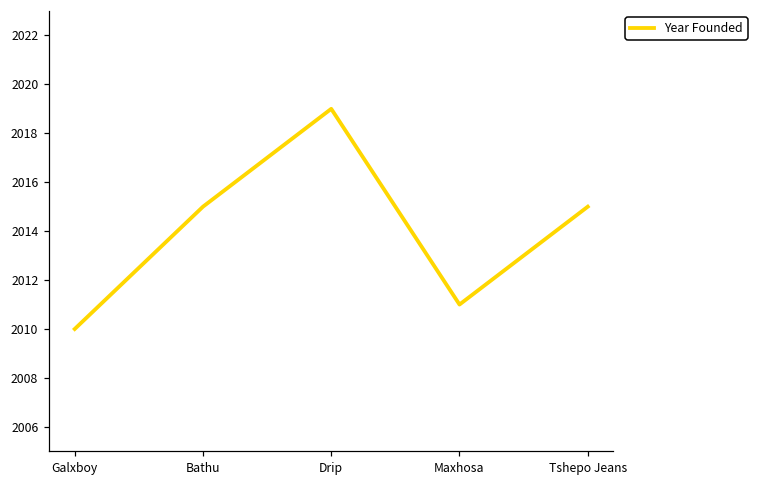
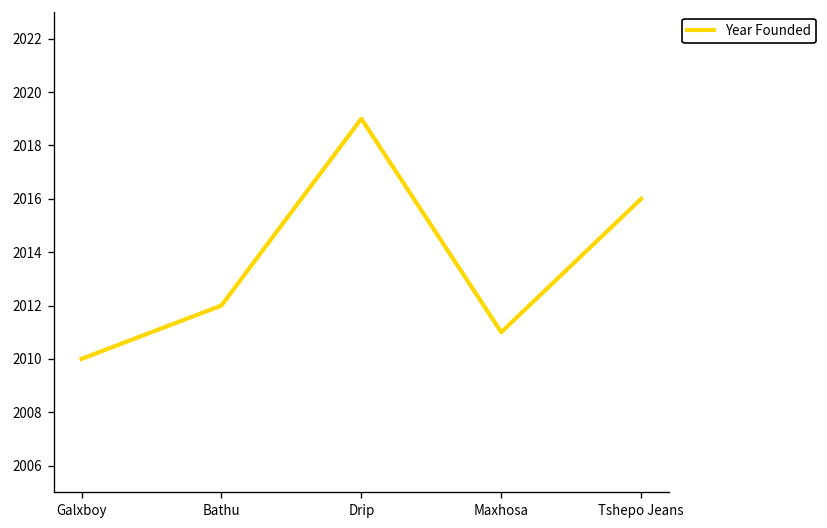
Bathu: 2015 -> 2012
Tshepo Jeans: 2015 -> 2016
